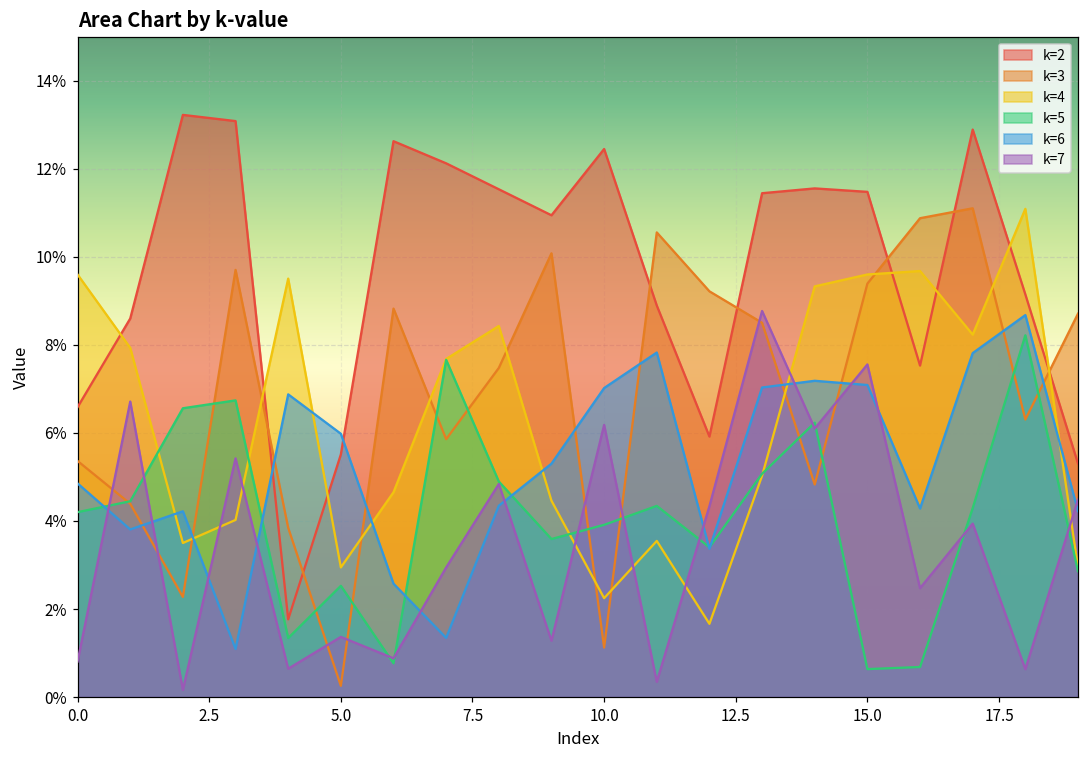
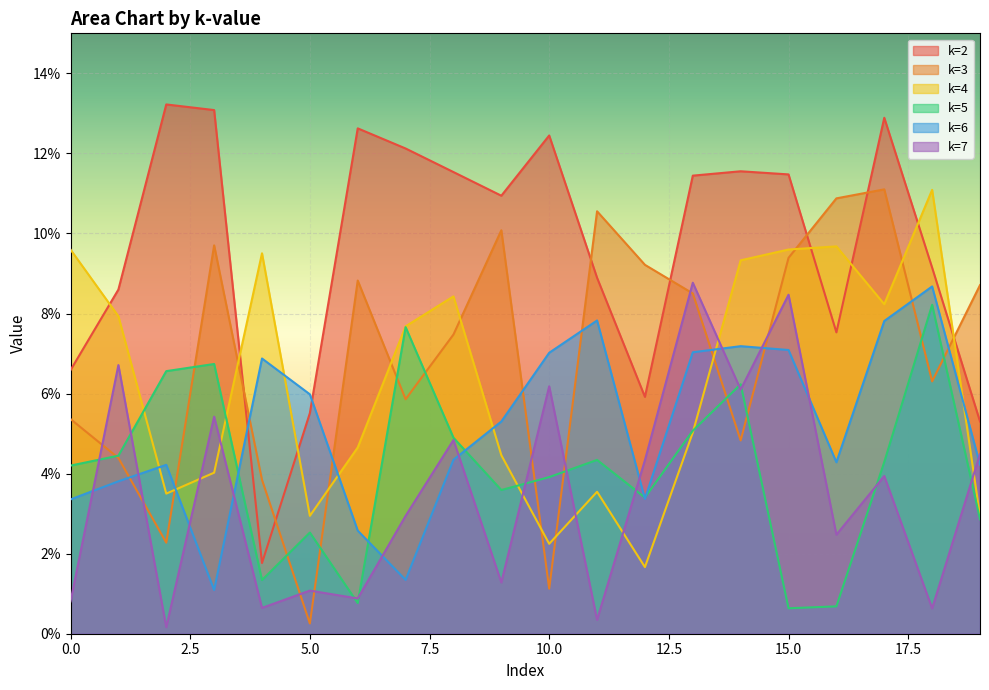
k=6, 0.0: 4.9% -> 3.4%
k=7, 5.0: 1.4% -> 1.1%
k=7, 15.0: 7.6% -> 8.5%
